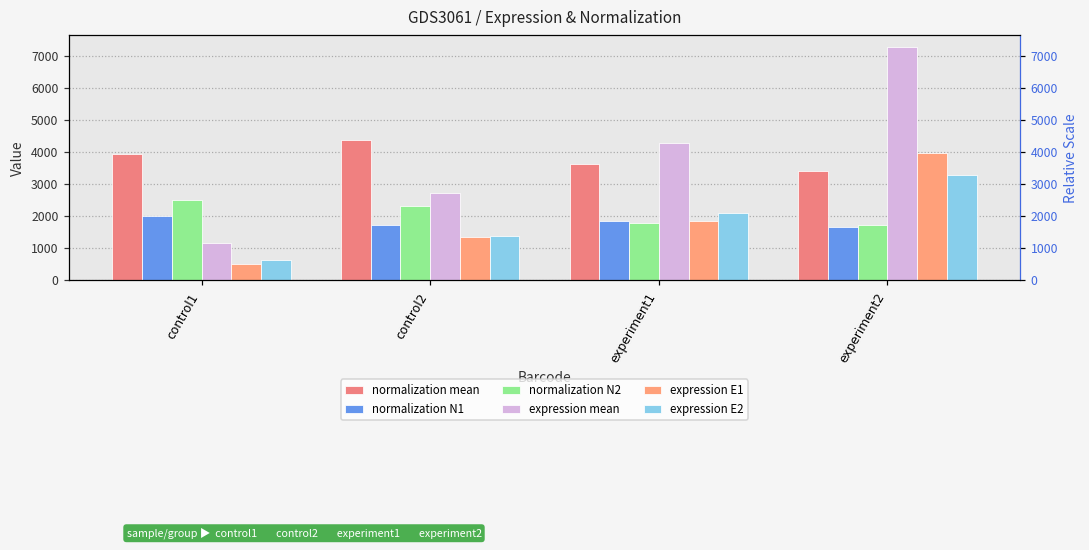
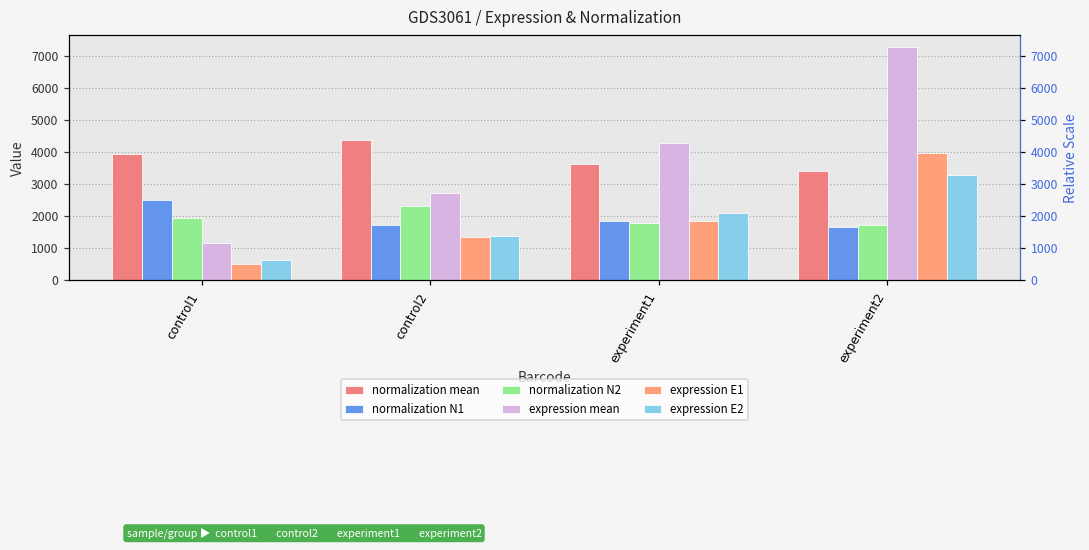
normalization N1, control1: 2000 -> 2500
normalization N2, control1: 2500 -> 1900
